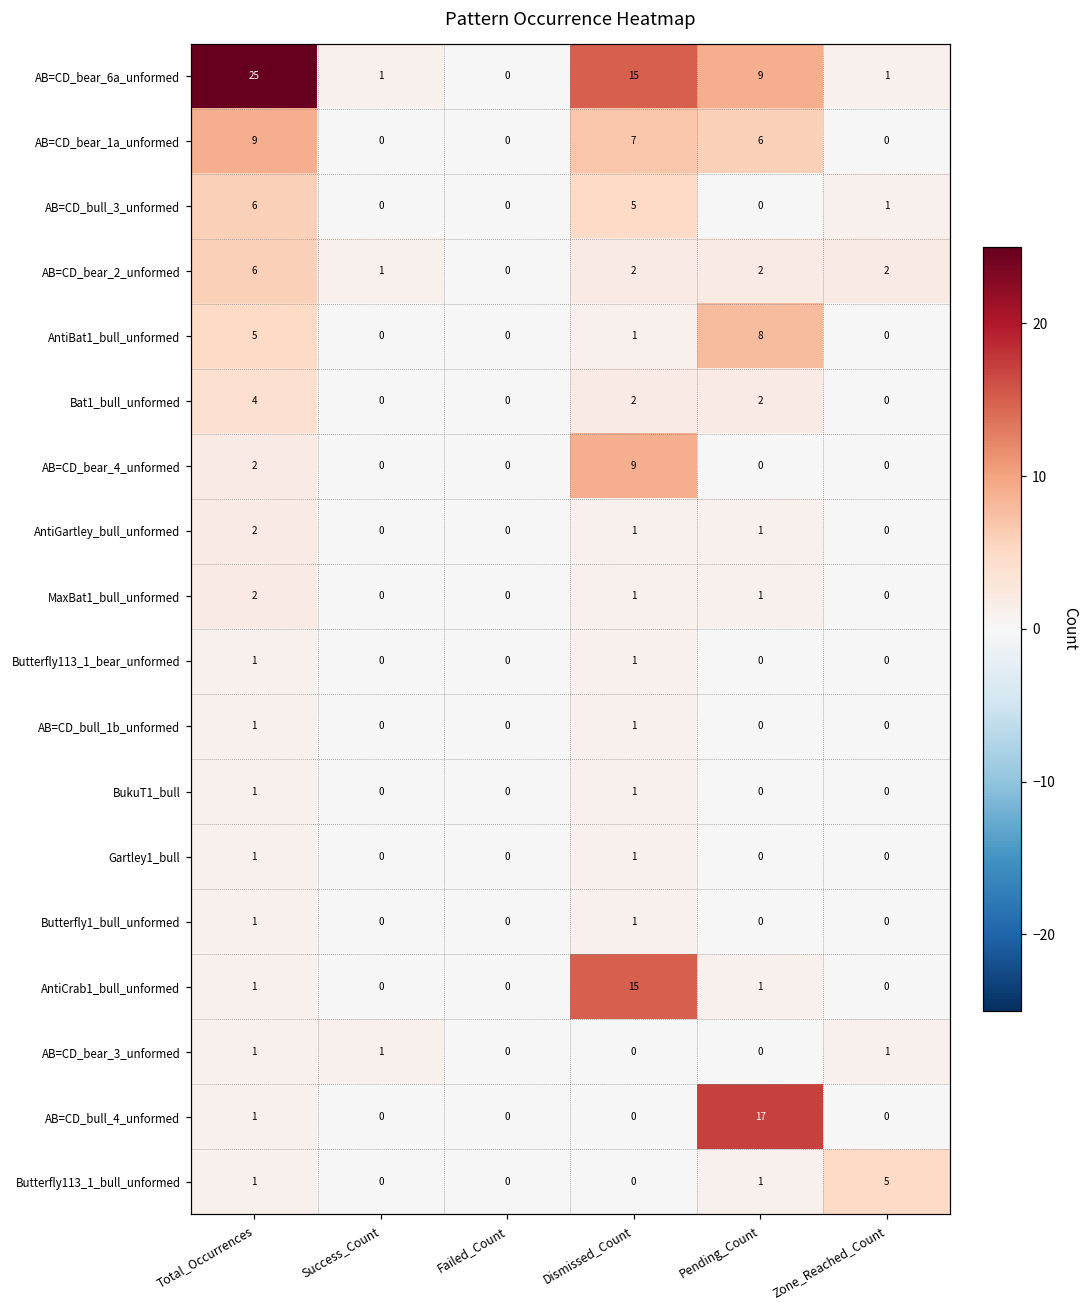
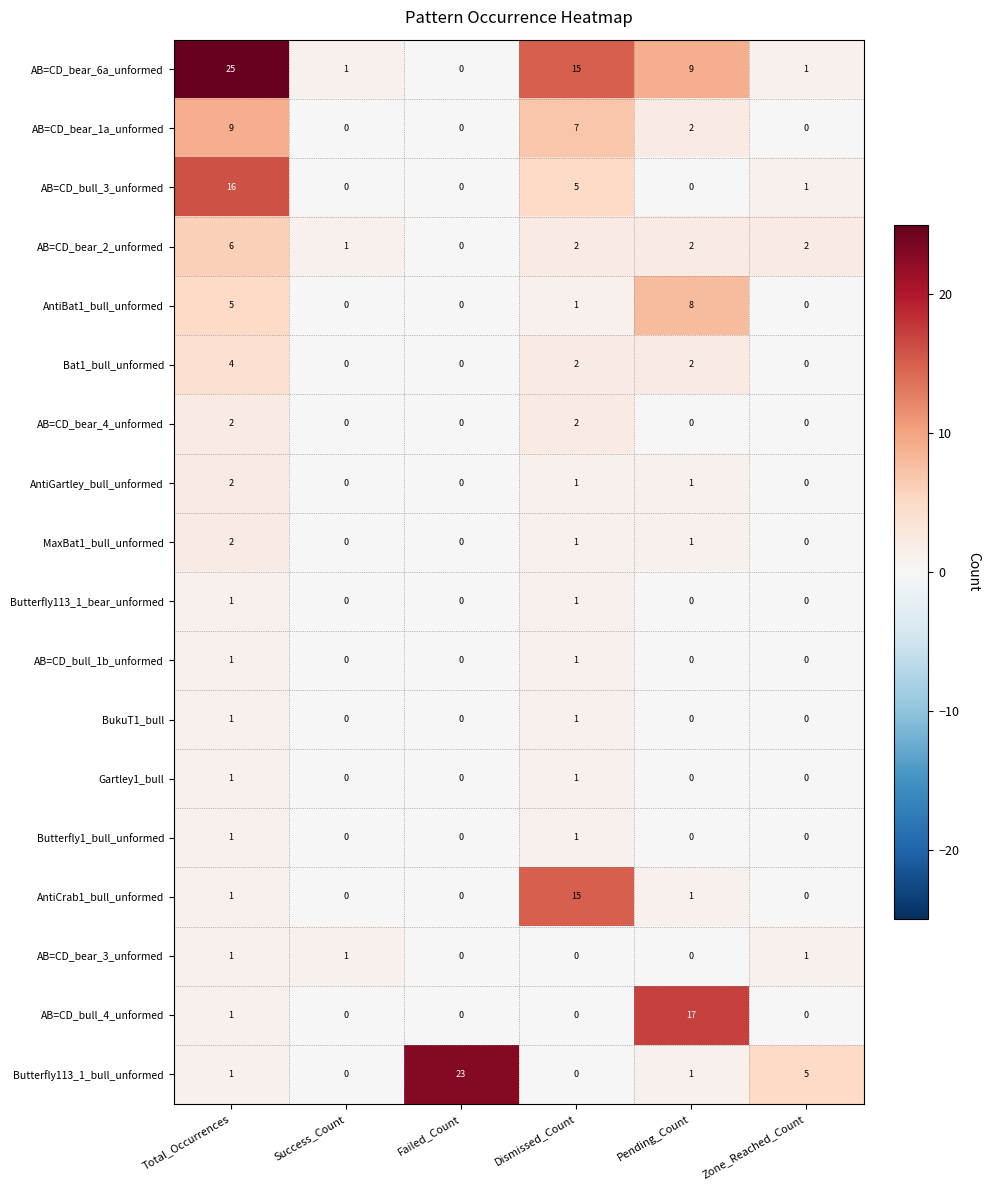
AB=CD_bear_1a_unformed, Pending_Count: 6 -> 2
AB=CD_bull_3_unformed, Total_Occurrences: 6 -> 16
AB=CD_bear_4_unformed, Dismissed_Count: 9 -> 2
Butterfly113_1_bull_unformed, Failed_Count: 0 -> 23
